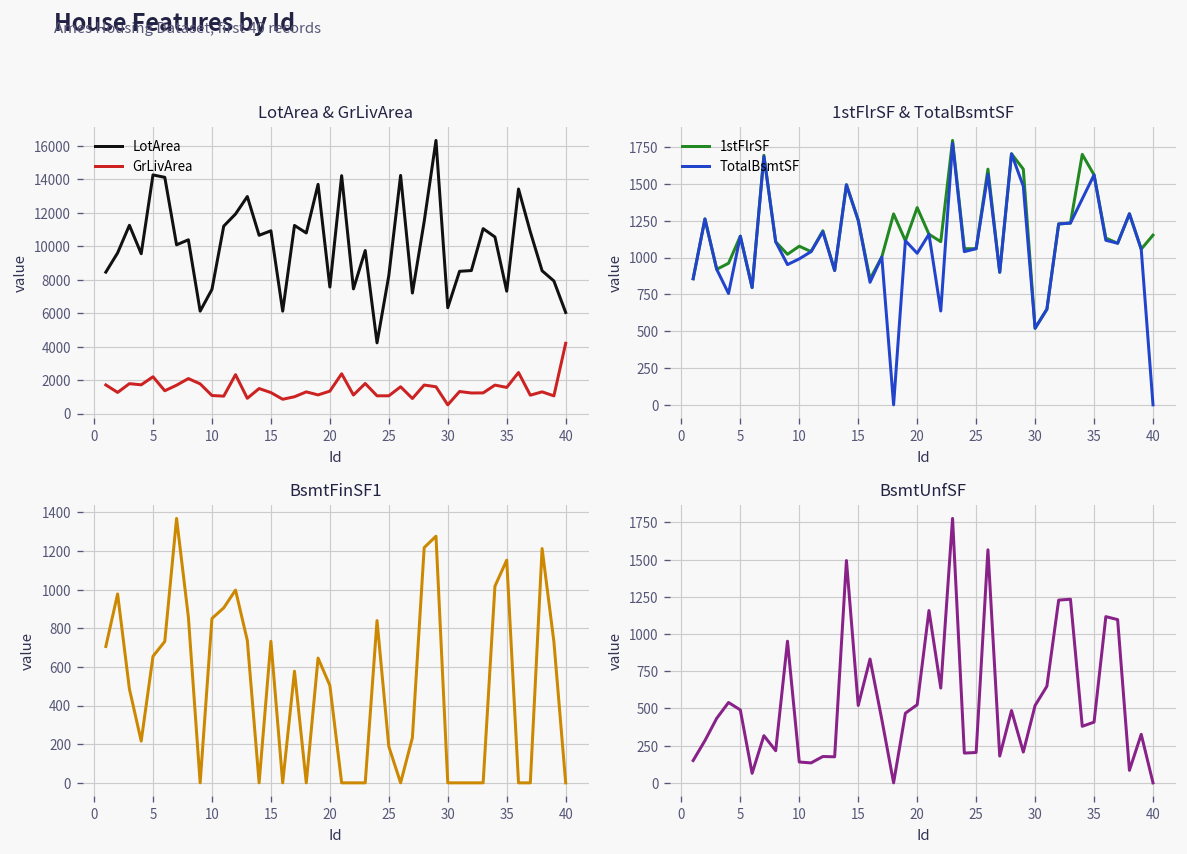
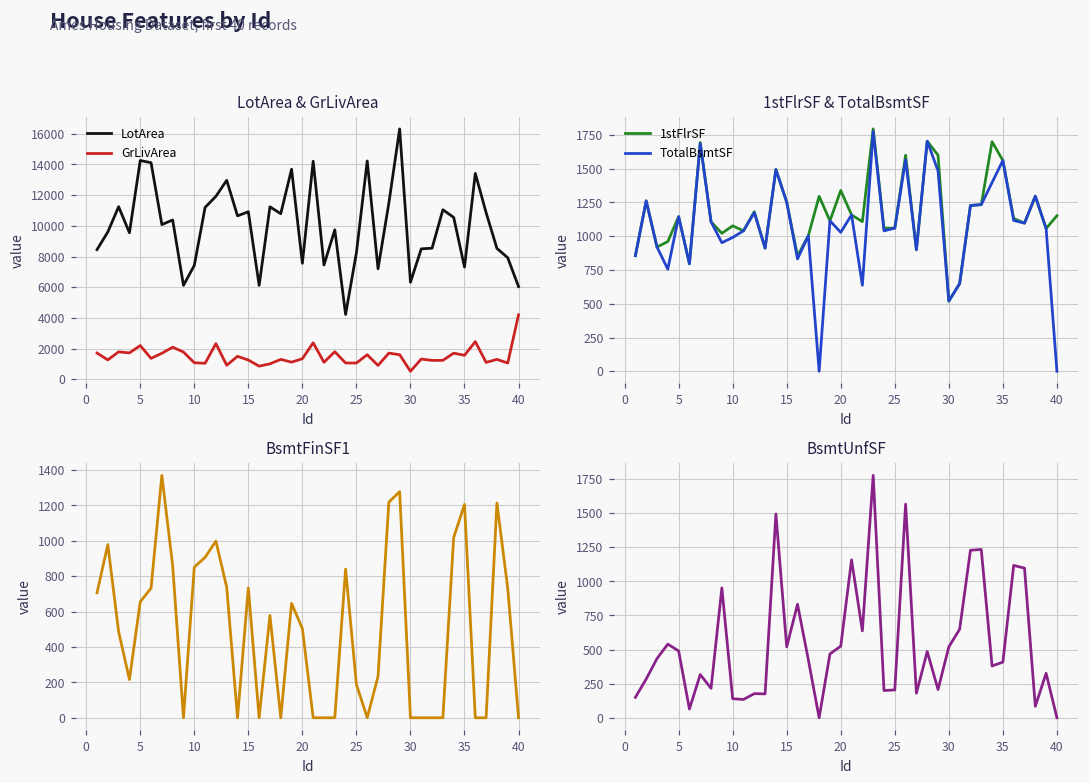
BsmtFinSF1, 35: 1150 -> 1210
